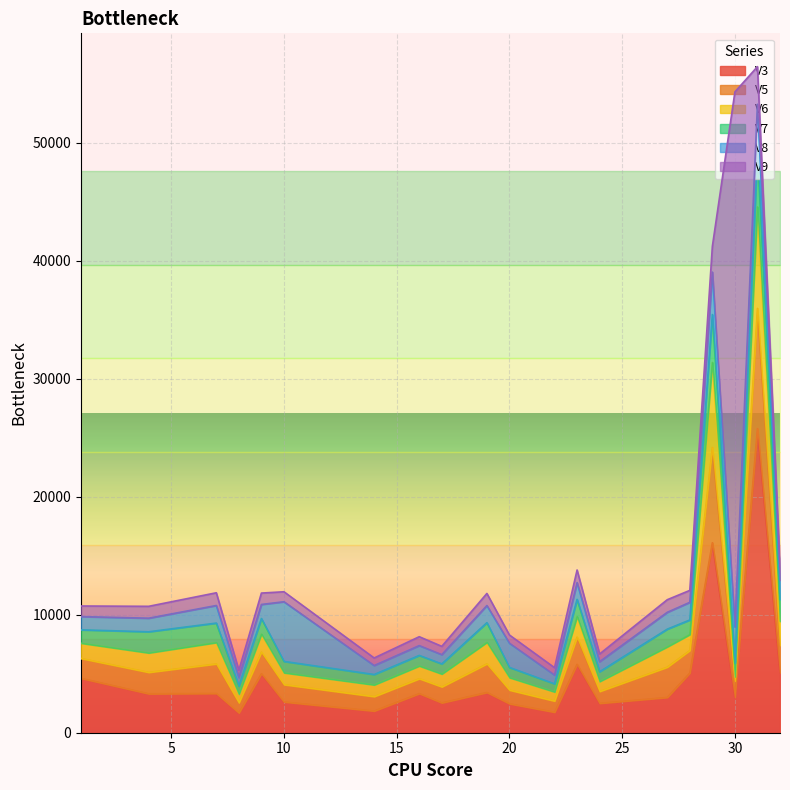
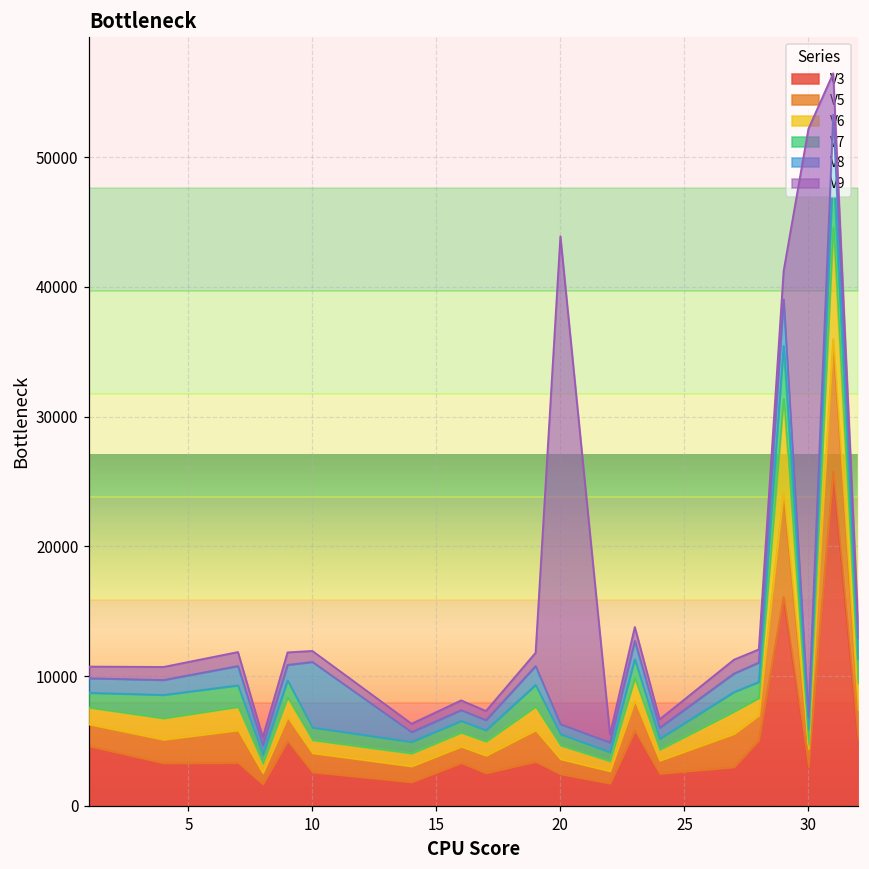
V8, 20: 2100 -> 800
V9, 20: 700 -> 37600
V8, 30: 3100 -> 900
